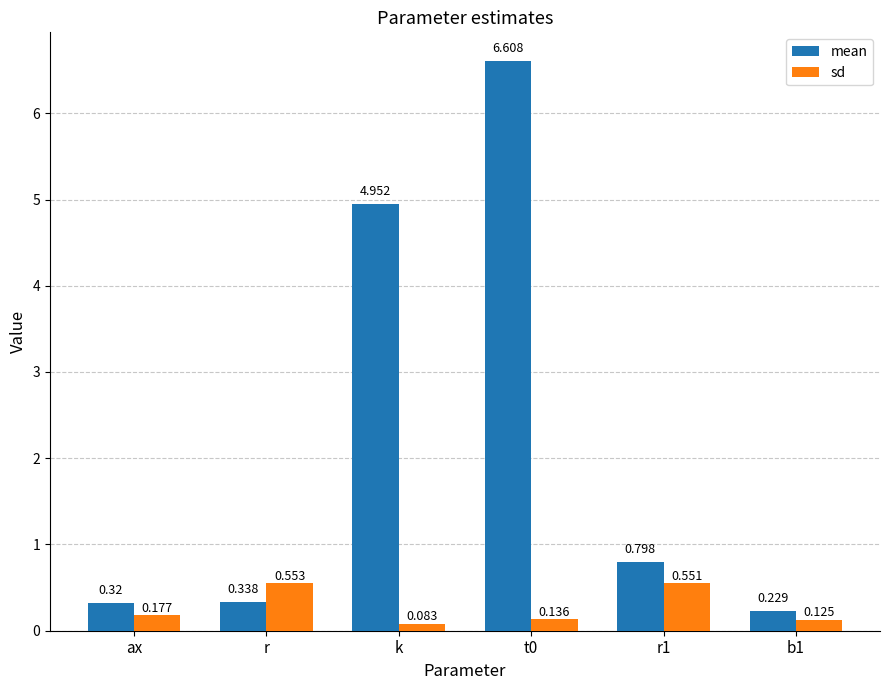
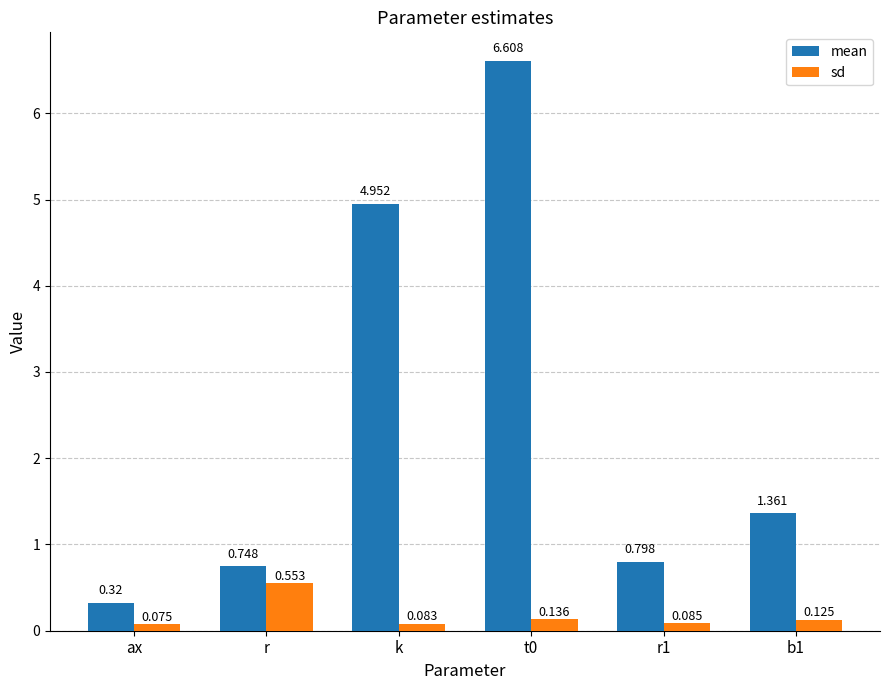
sd, ax: 0.177 -> 0.075
mean, r: 0.338 -> 0.748
sd, r1: 0.551 -> 0.085
mean, b1: 0.229 -> 1.361
